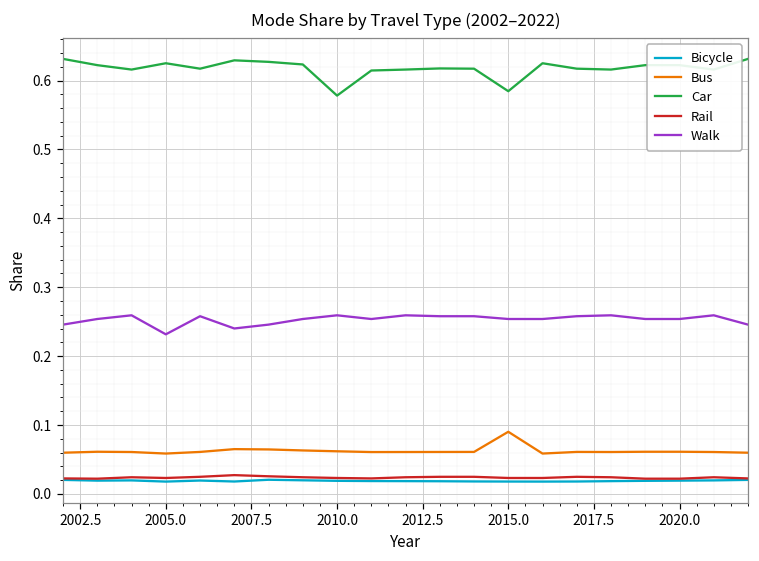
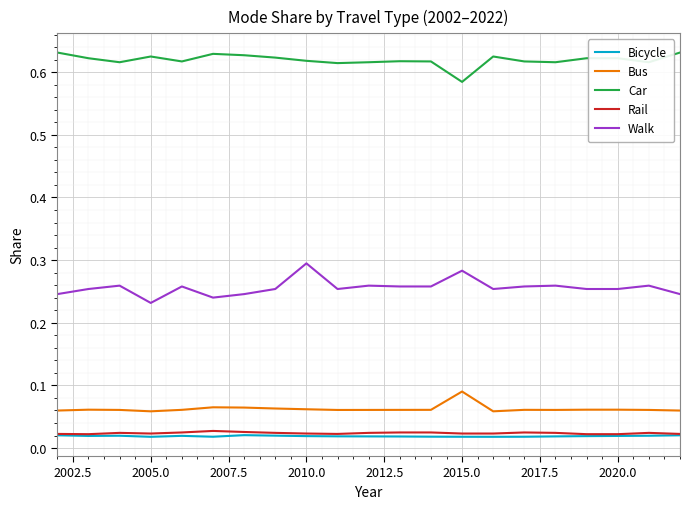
Car, 2010.0: 0.58 -> 0.62
Walk, 2010.0: 0.26 -> 0.29
Walk, 2015.0: 0.25 -> 0.28
